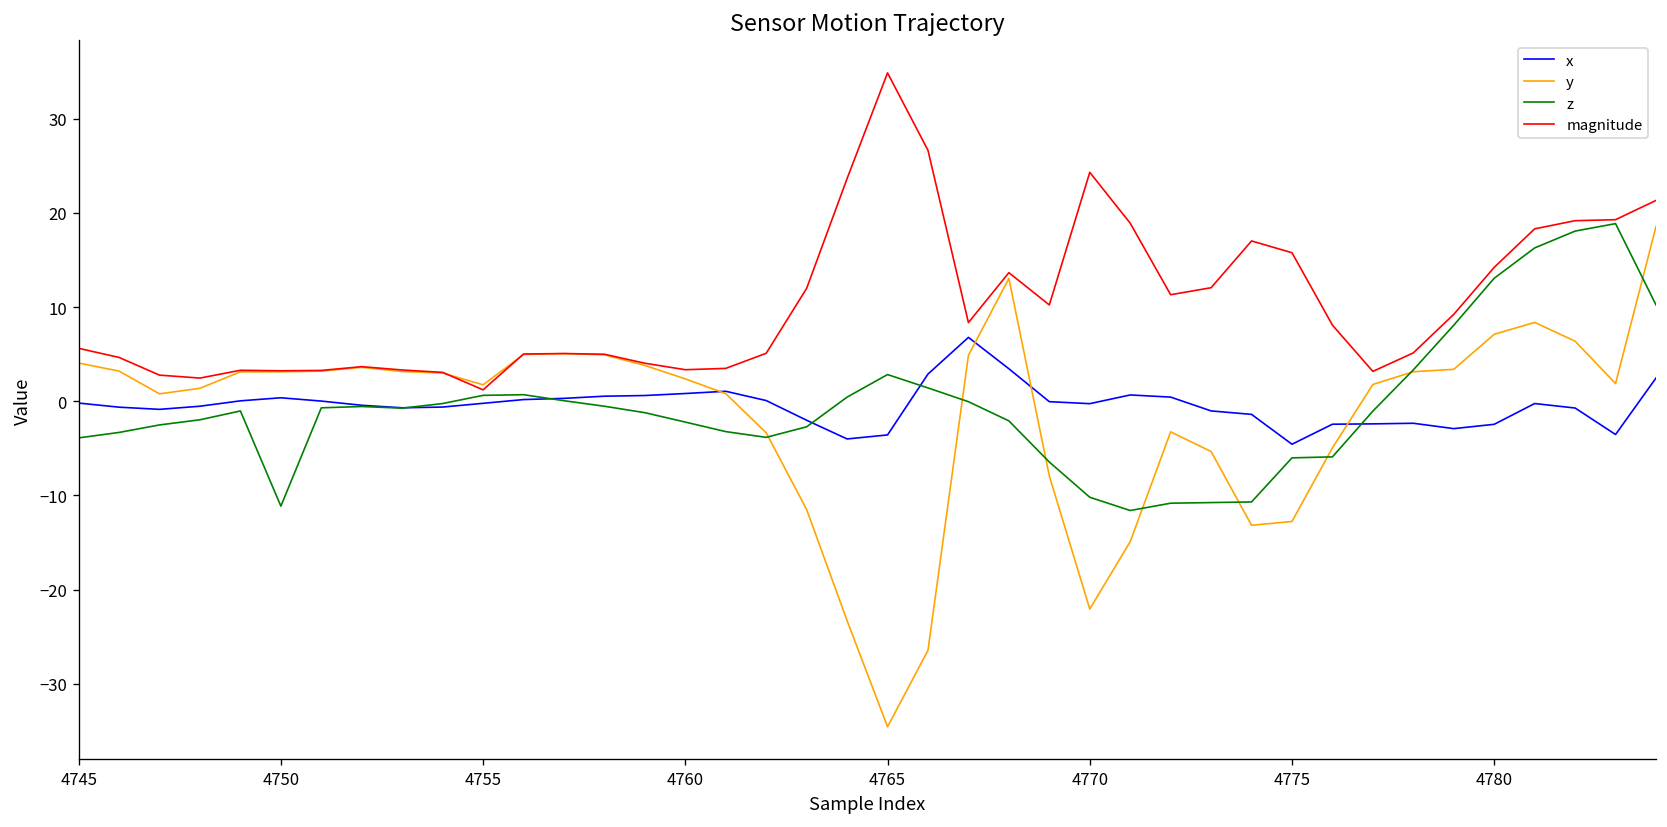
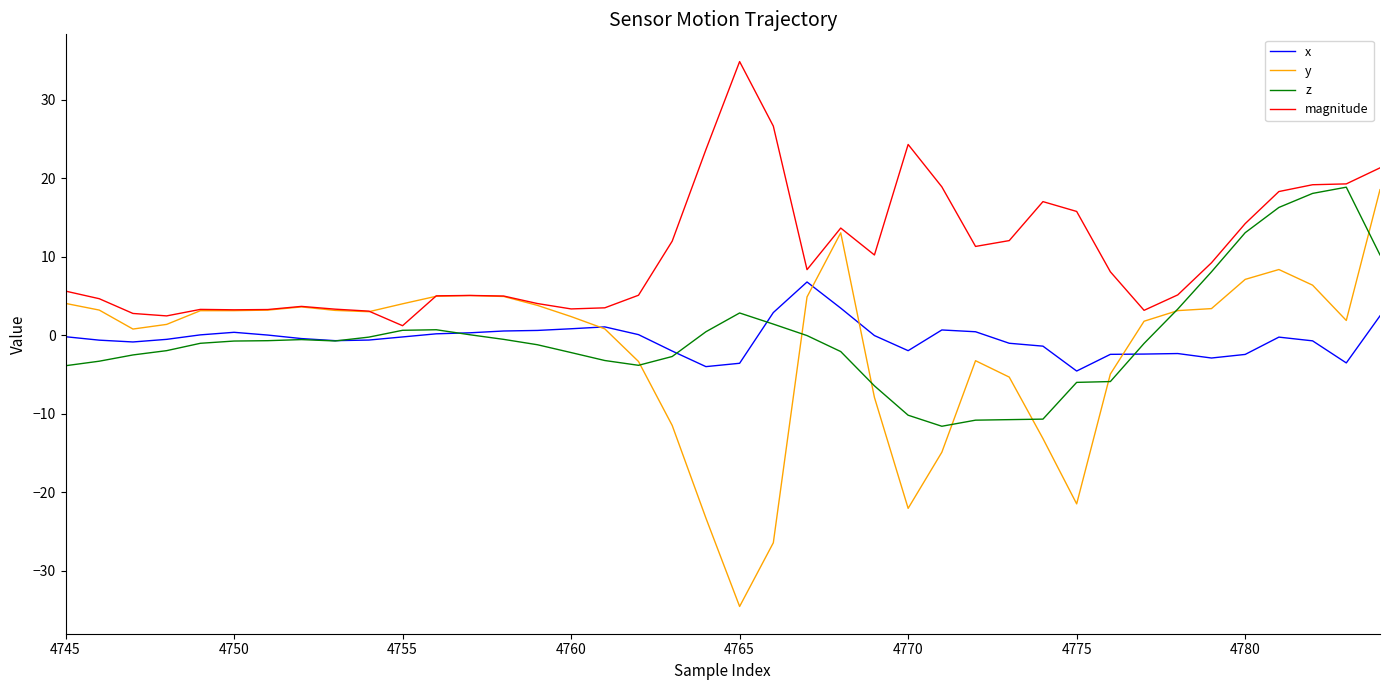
z, 4750: -11 -> -1
y, 4755: 2 -> 4
x, 4770: 0 -> -2
y, 4775: -13 -> -21
